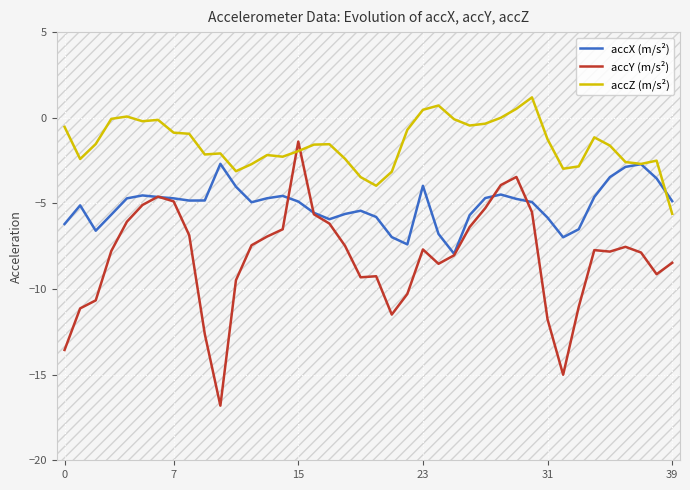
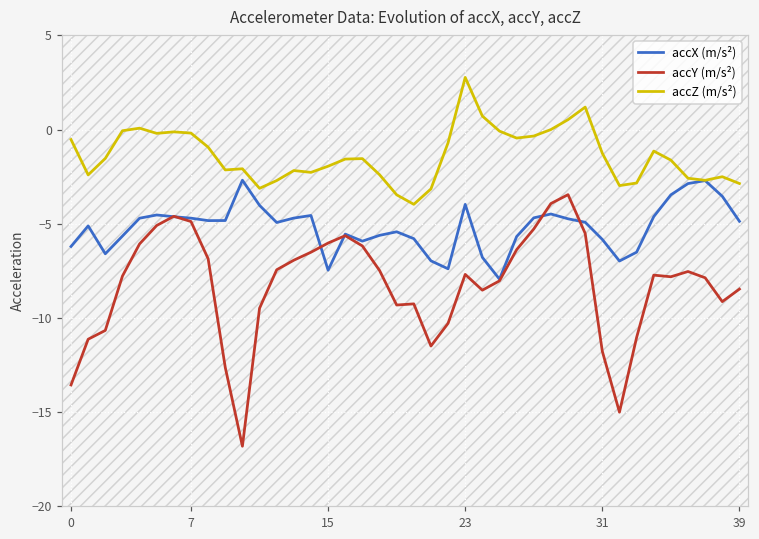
accZ (m/s²), 7: -0.9 -> -0.2
accX (m/s²), 15: -4.9 -> -7.5
accY (m/s²), 15: -1.4 -> -6.0
accZ (m/s²), 23: 0.5 -> 2.8
accZ (m/s²), 39: -5.6 -> -2.9
